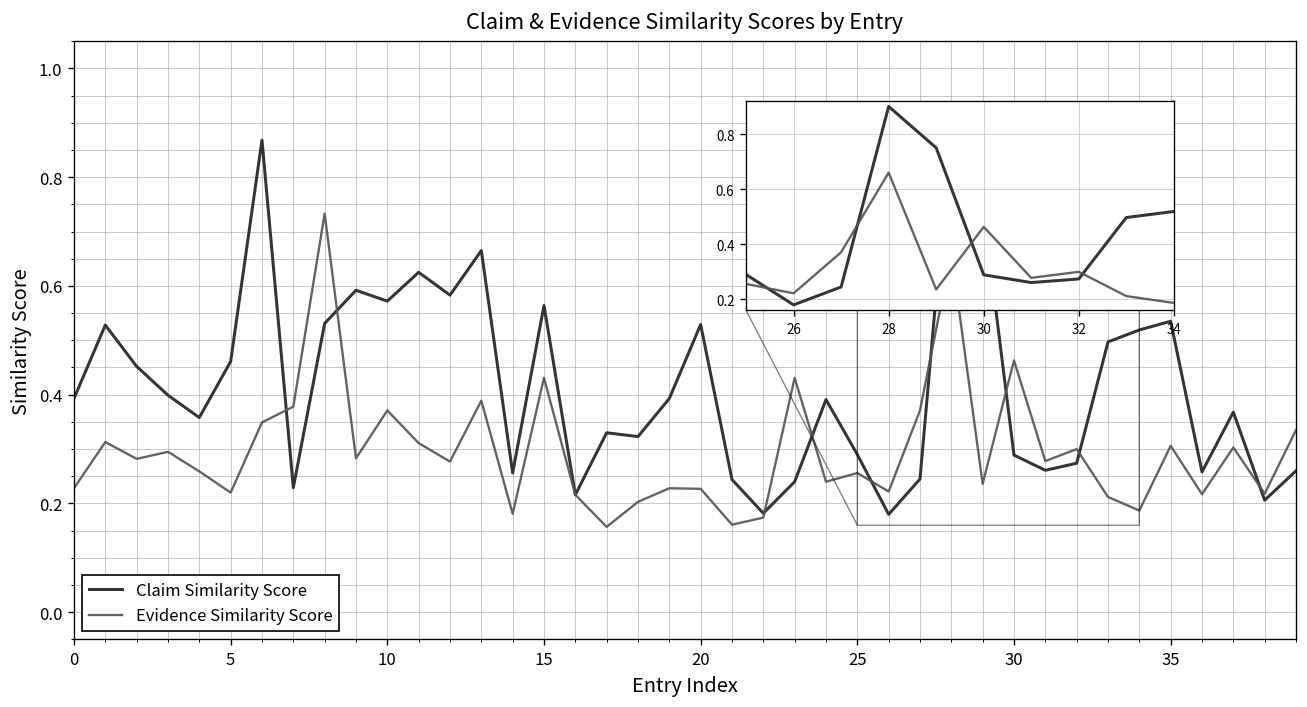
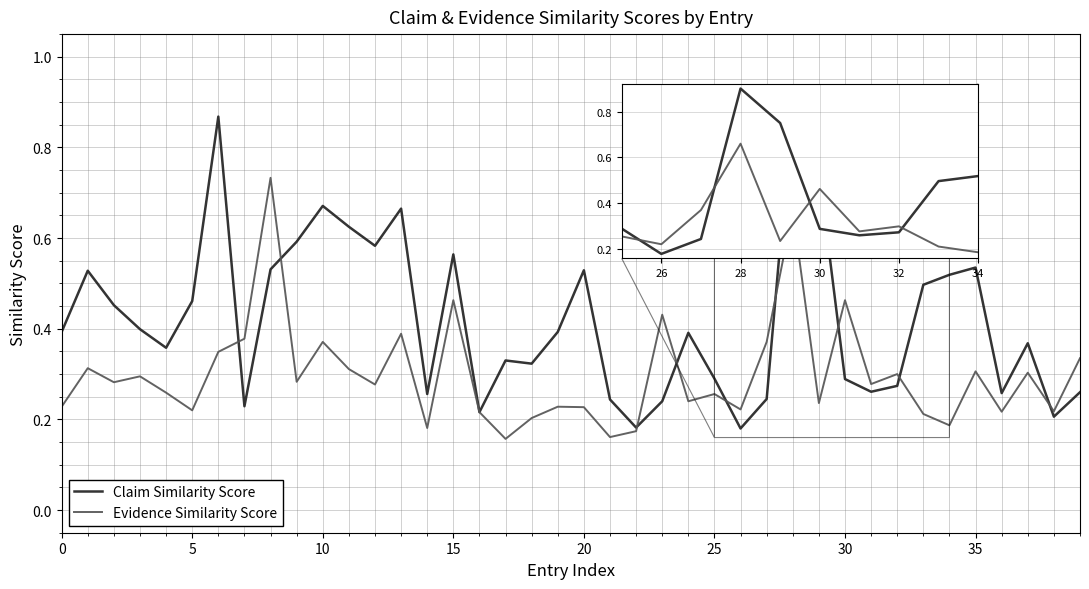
Claim Similarity Score, 10: 0.57 -> 0.67
Evidence Similarity Score, 15: 0.43 -> 0.46
